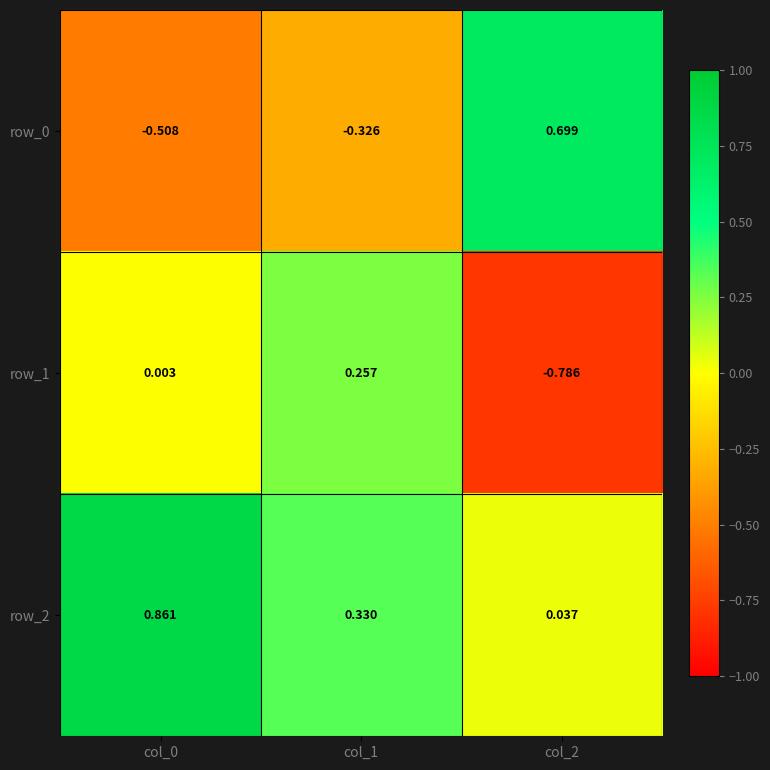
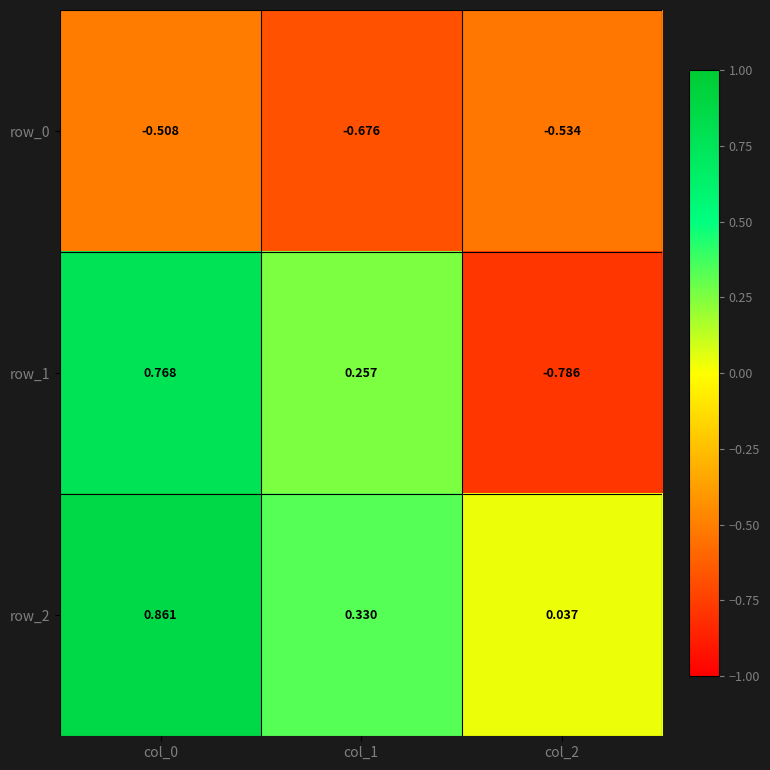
row_0, col_1: -0.326 -> -0.676
row_0, col_2: 0.699 -> -0.534
row_1, col_0: 0.003 -> 0.768
